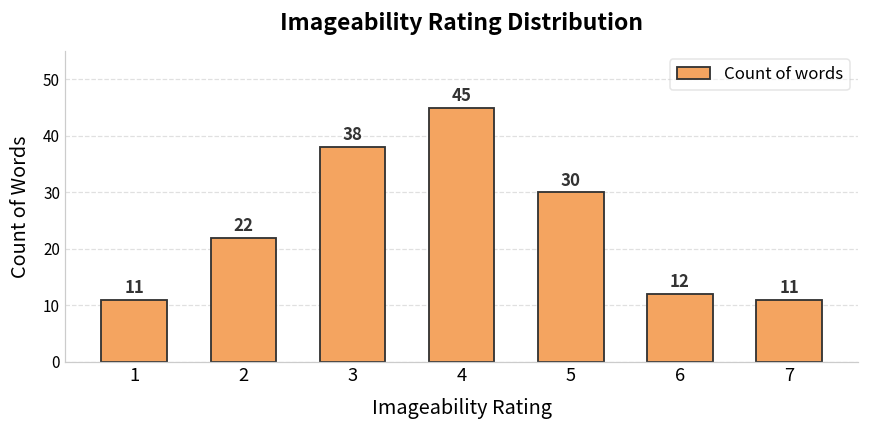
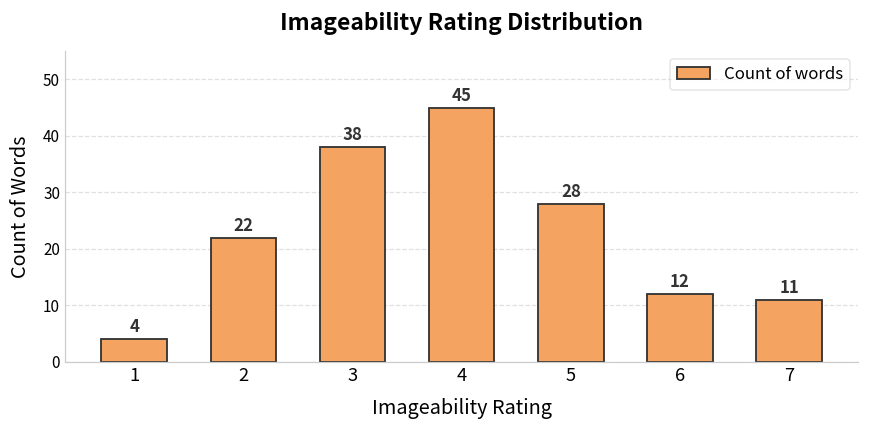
1: 11 -> 4
5: 30 -> 28
